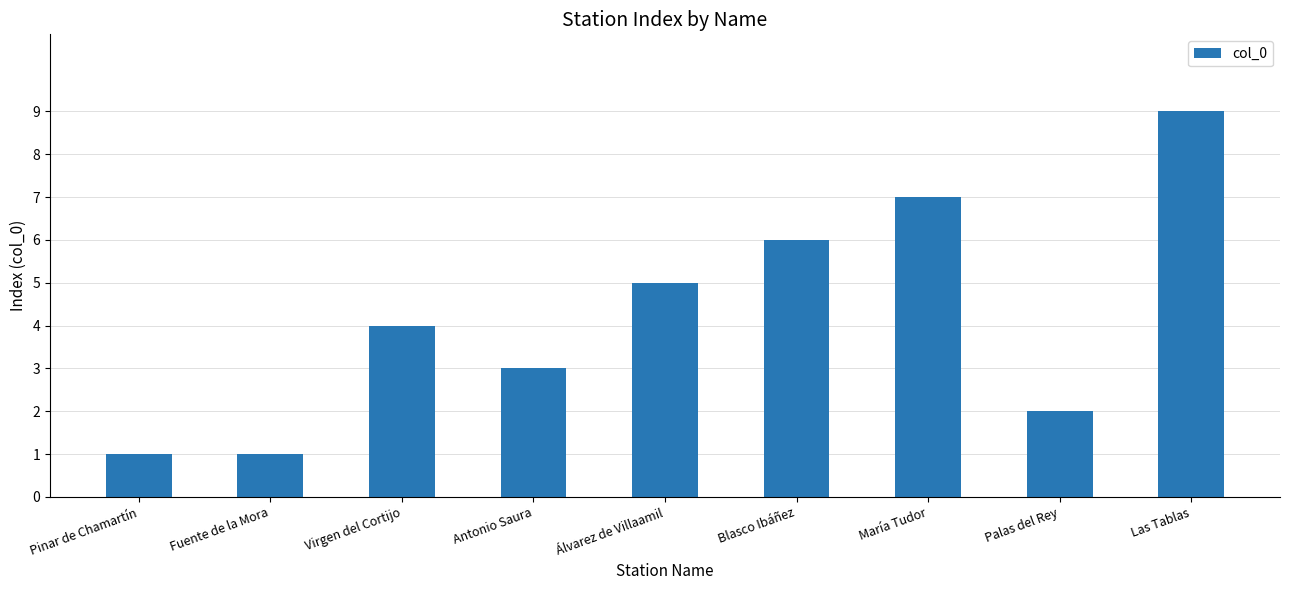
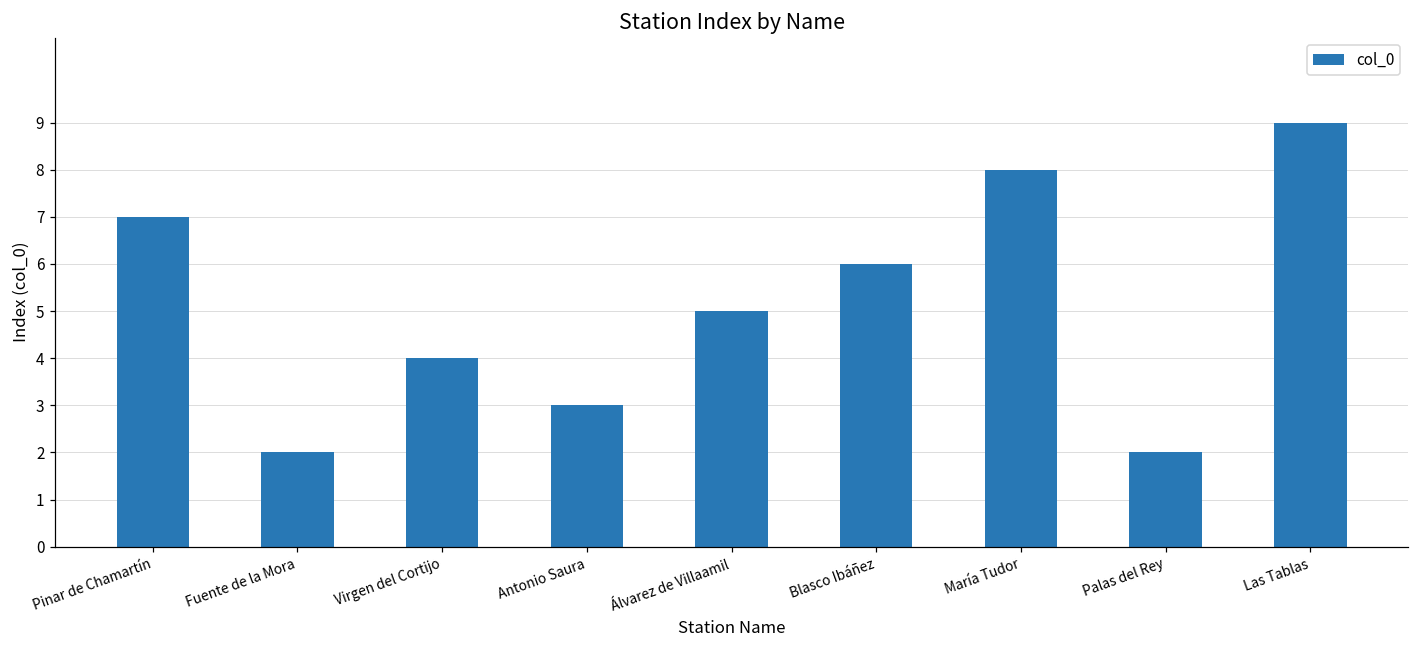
Pinar de Chamartín: 1 -> 7
Fuente de la Mora: 1 -> 2
María Tudor: 7 -> 8
